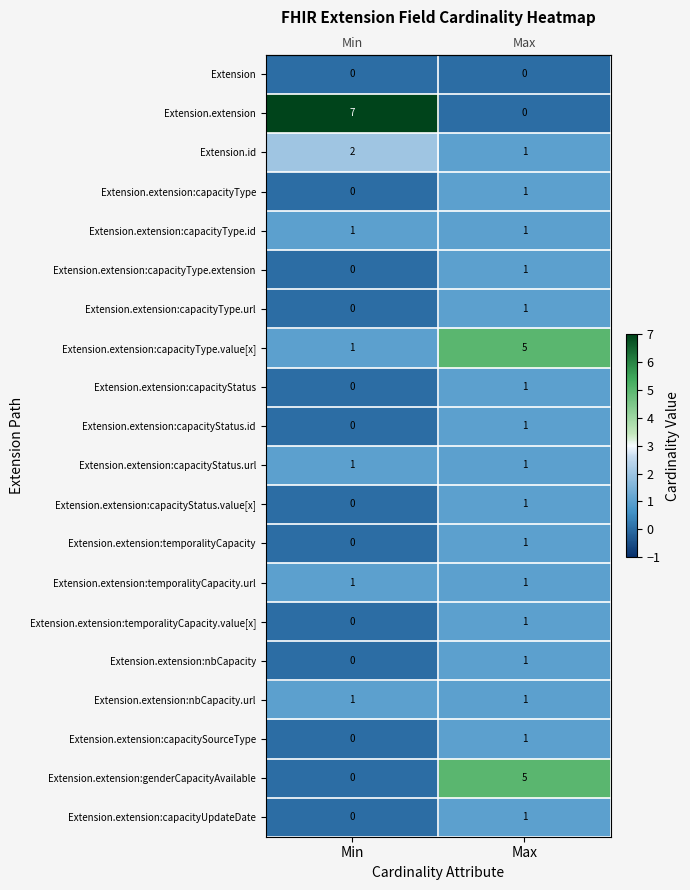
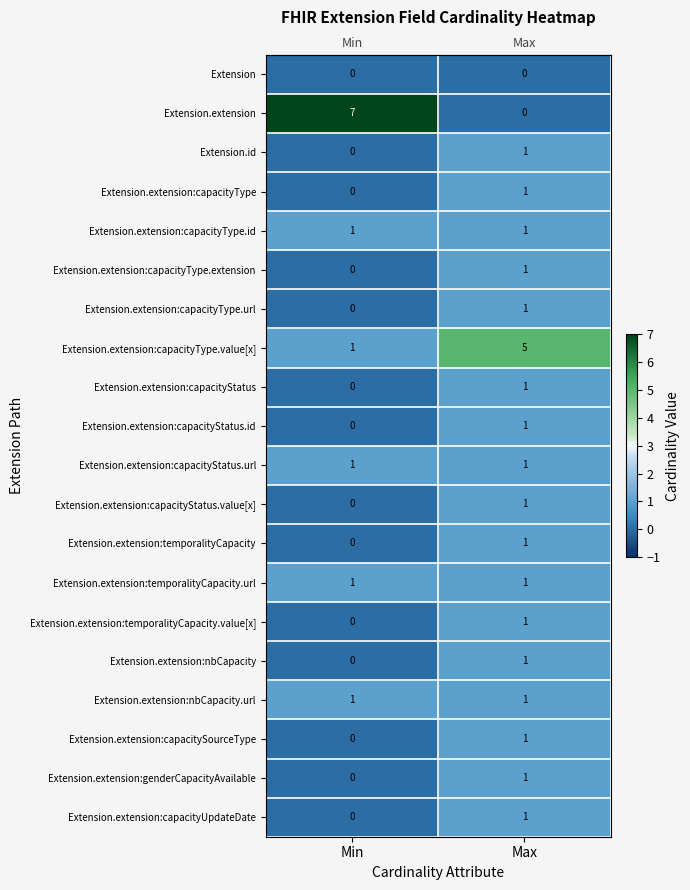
Extension.id, Min: 2 -> 0
Extension.extension:genderCapacityAvailable, Max: 5 -> 1
